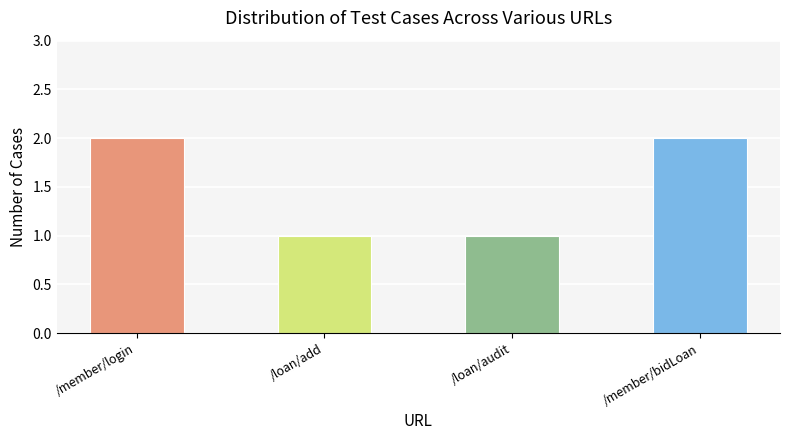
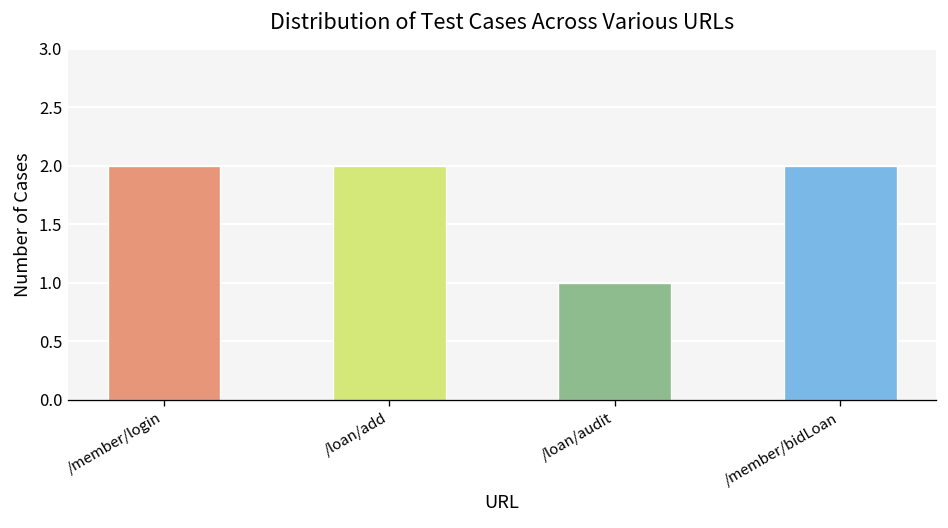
/loan/add: 1 -> 2
